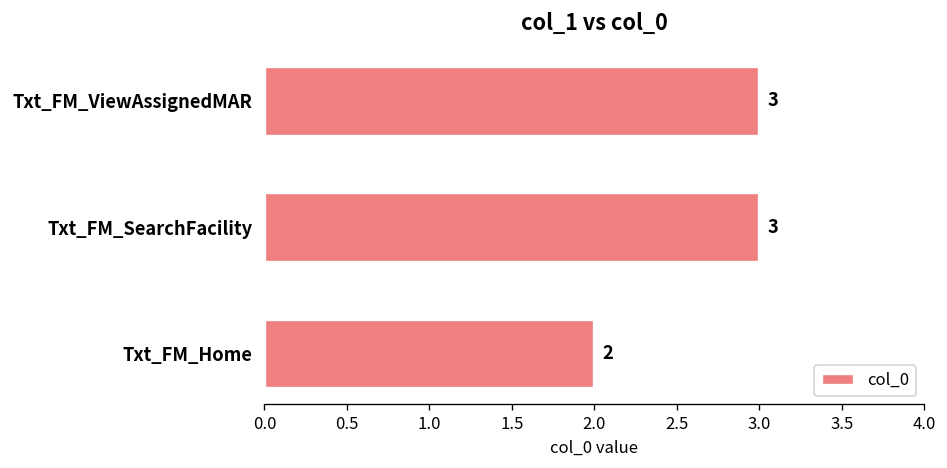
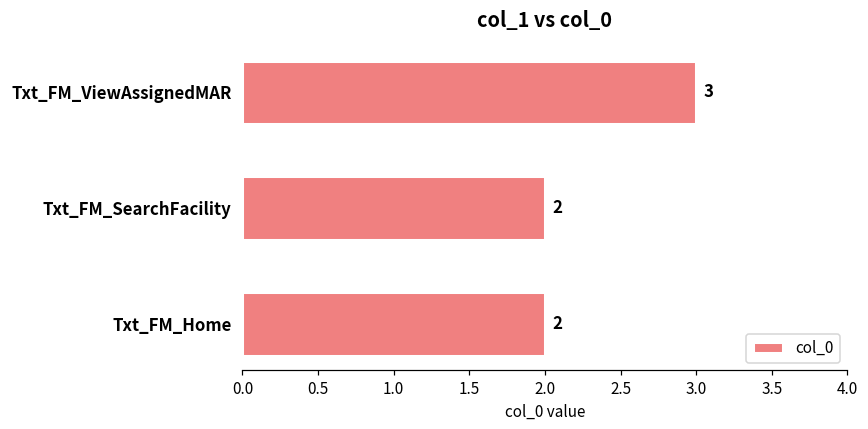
Txt_FM_SearchFacility: 3 -> 2
